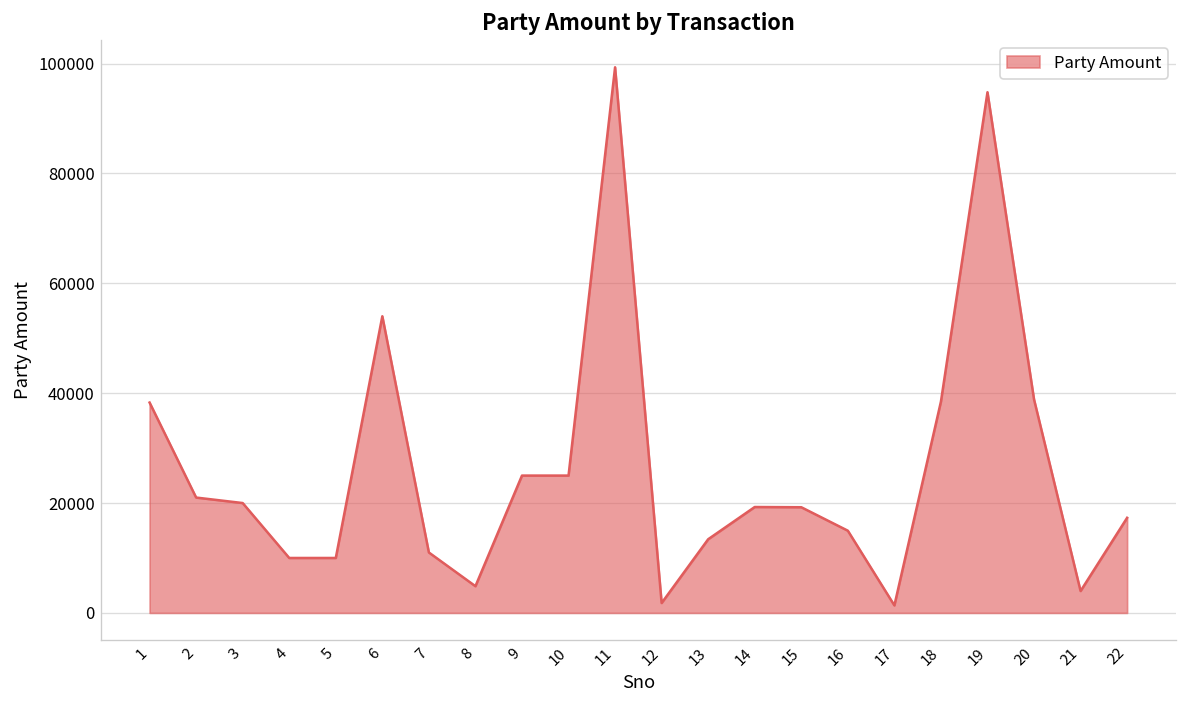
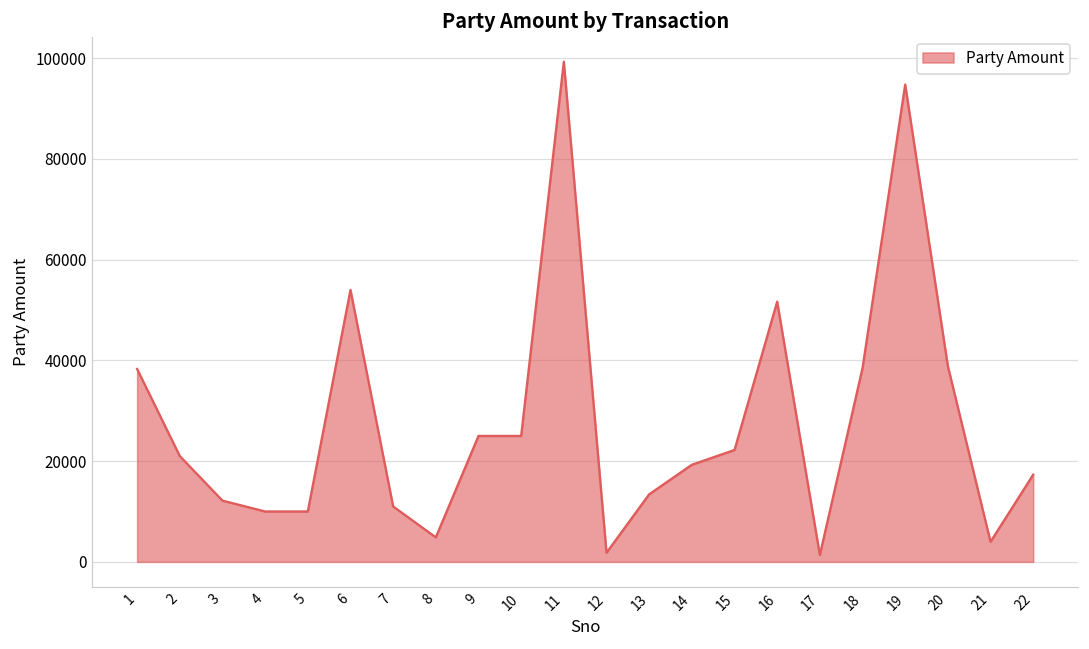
3: 20000 -> 12000
15: 19000 -> 22000
16: 15000 -> 52000
